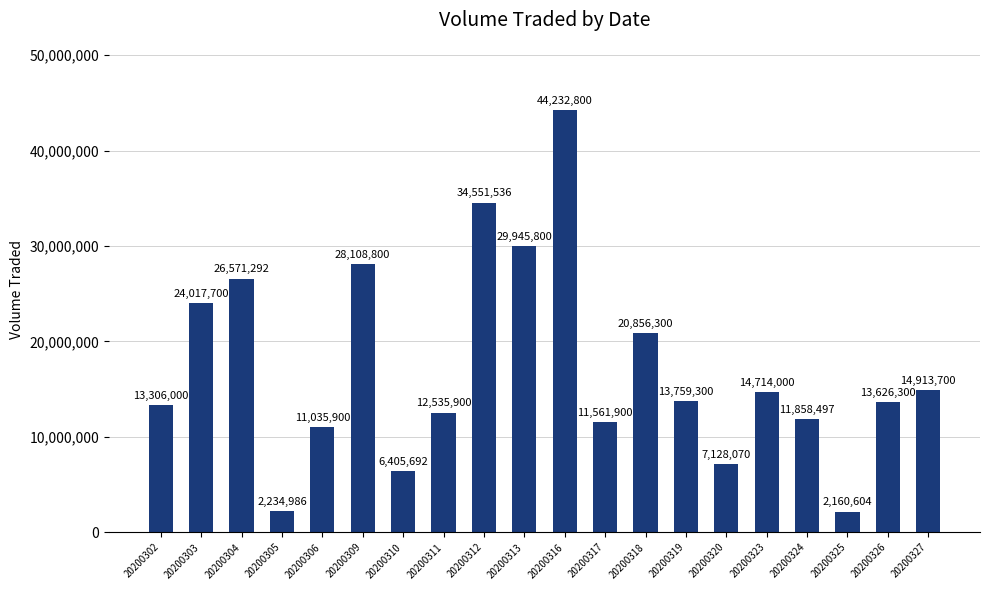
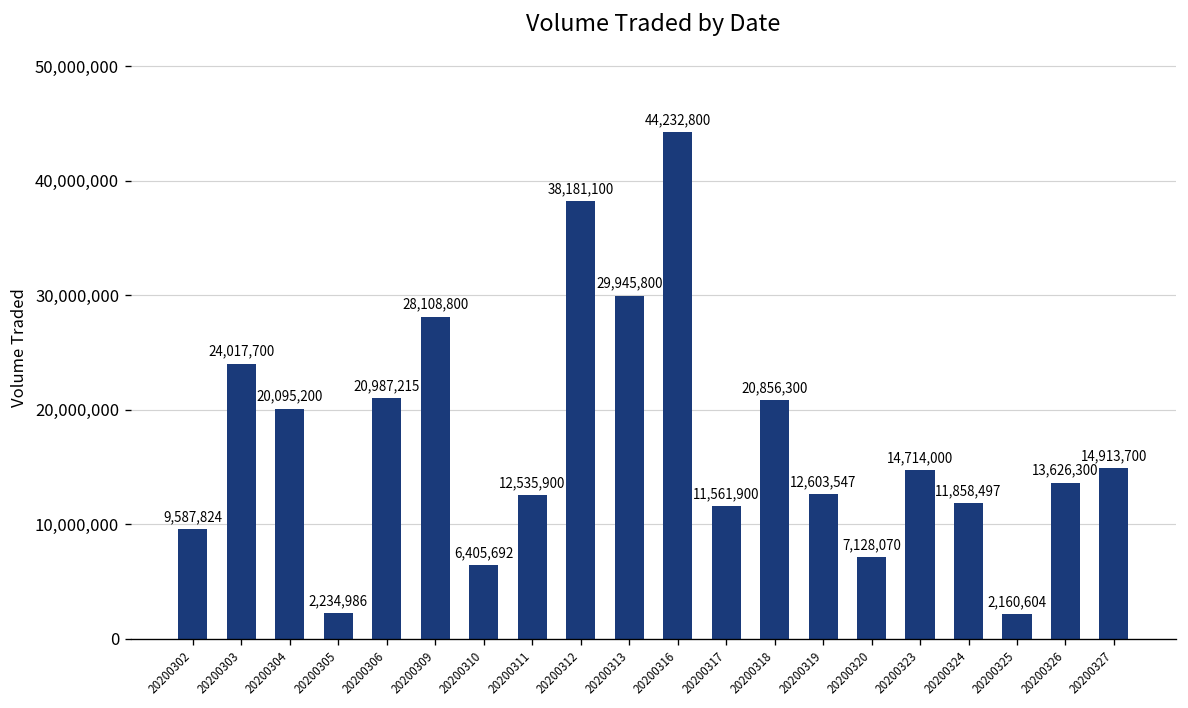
20200302: 13,306,000 -> 9,587,824
20200304: 26,571,292 -> 20,095,200
20200306: 11,035,900 -> 20,987,215
20200312: 34,551,536 -> 38,181,100
20200319: 13,759,300 -> 12,603,547
